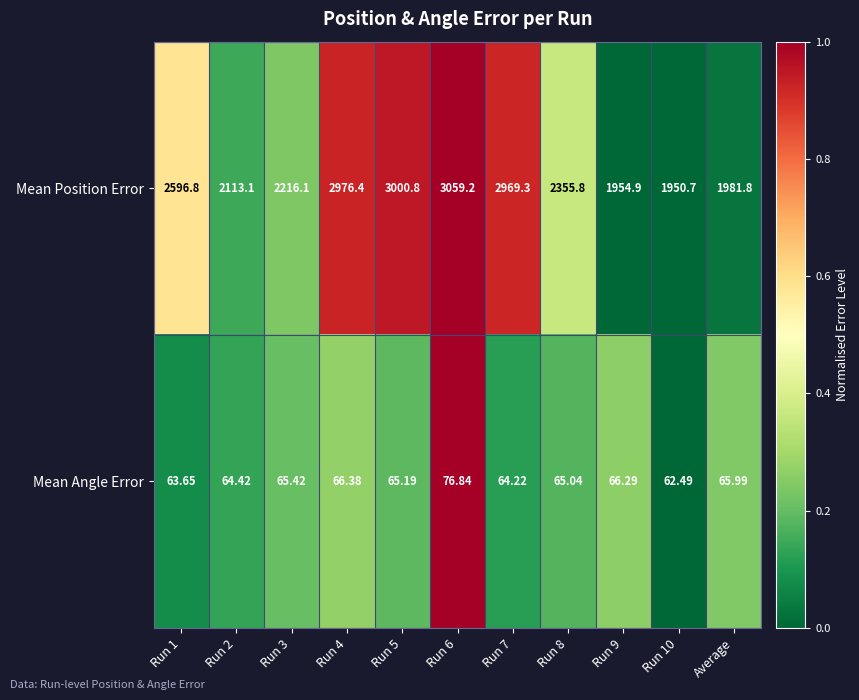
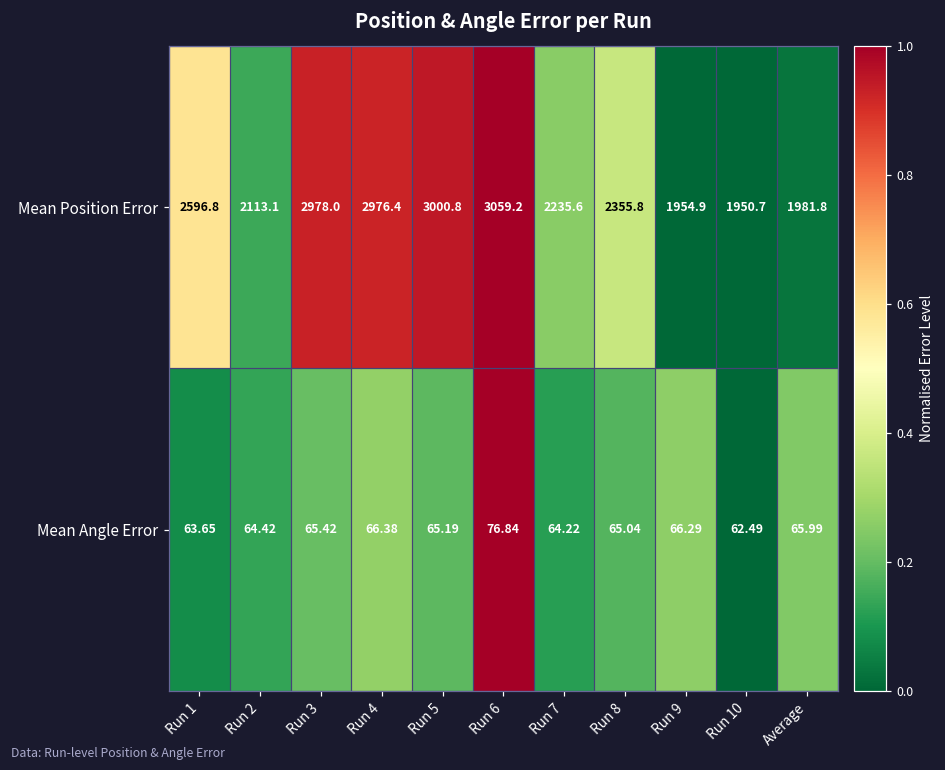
Mean Position Error, Run 3: 2216.1 -> 2978.0
Mean Position Error, Run 7: 2969.3 -> 2235.6
